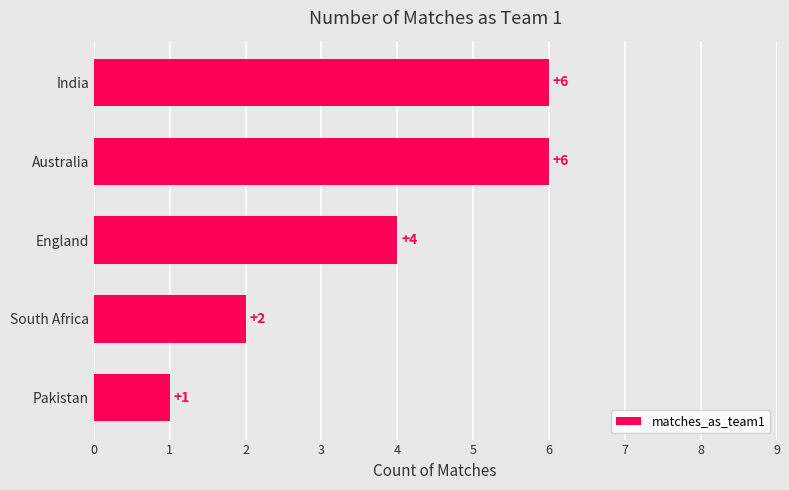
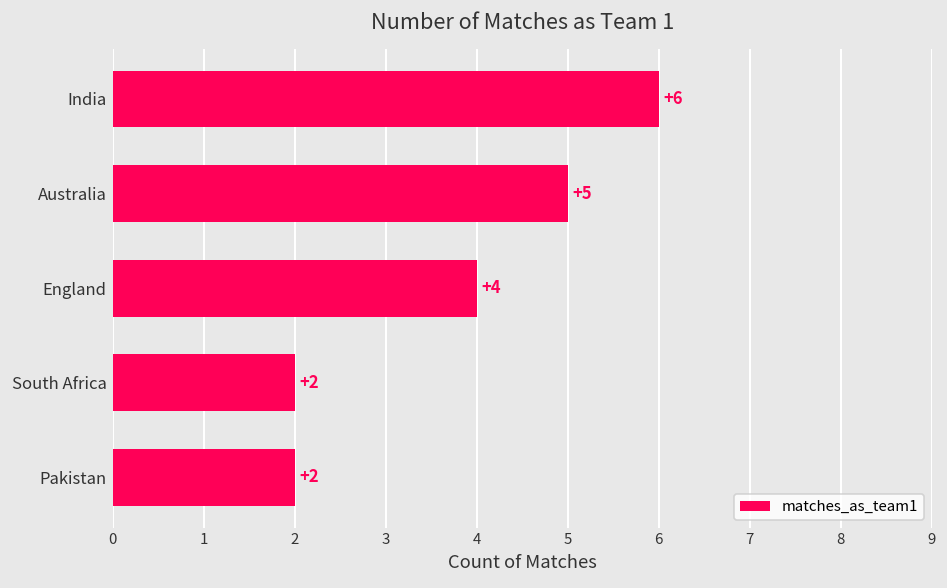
Australia: +6 -> +5
Pakistan: +1 -> +2
